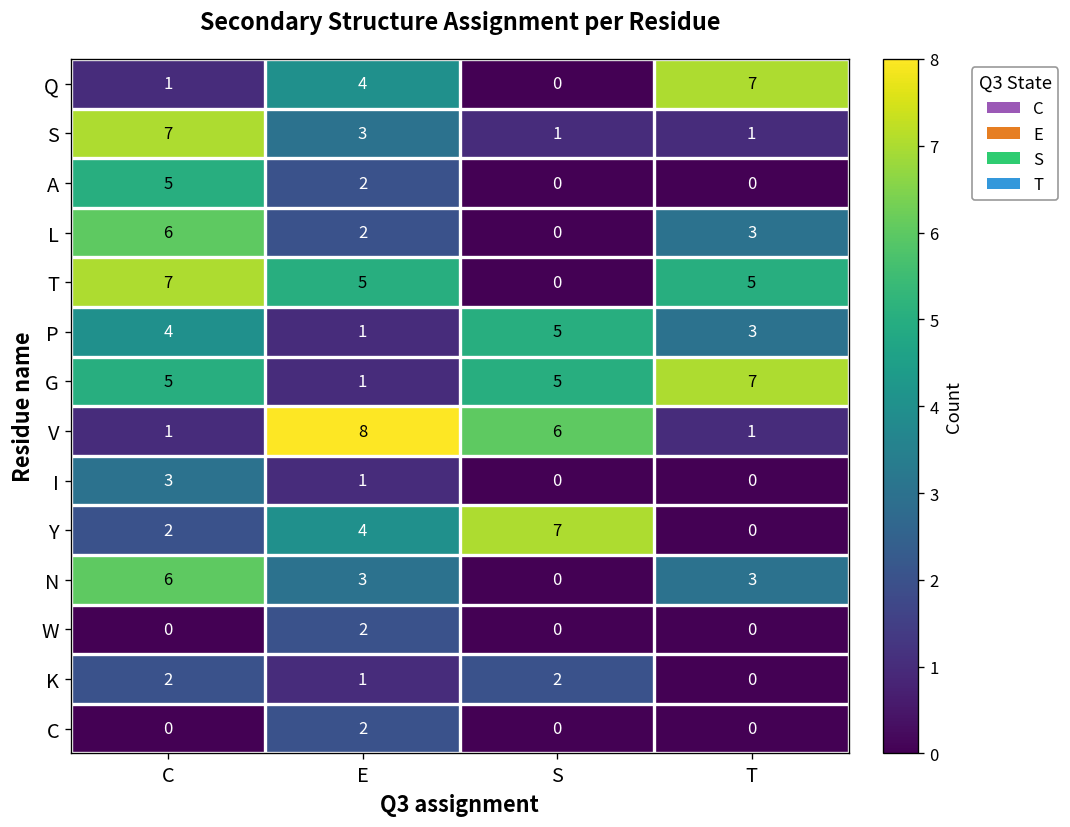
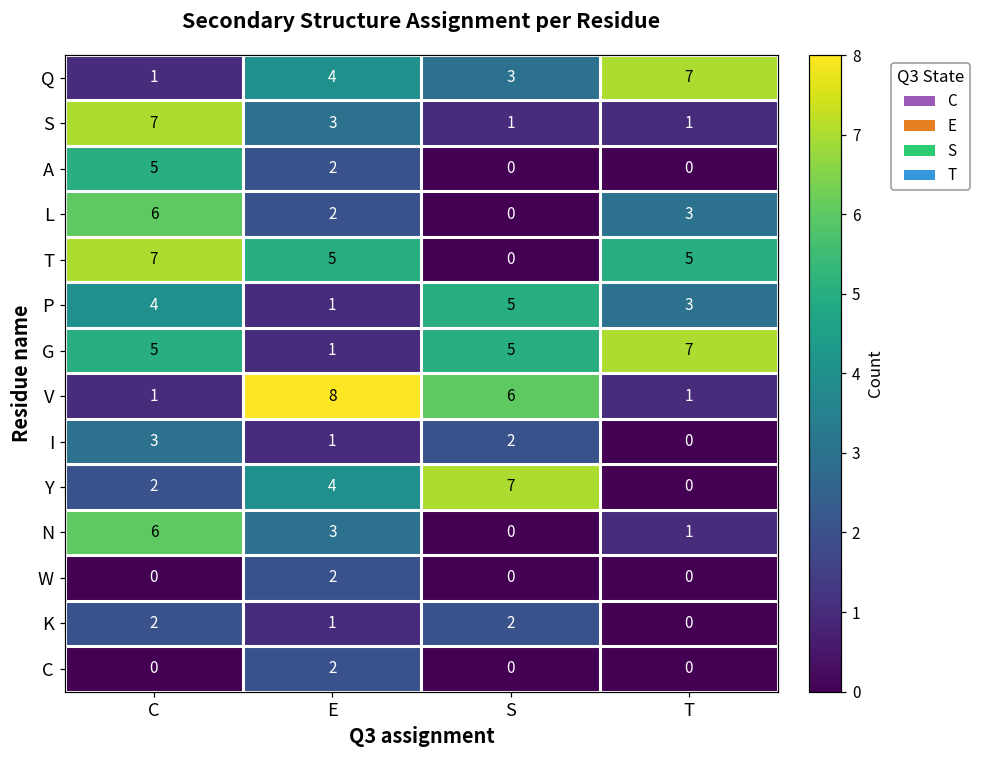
Q, S: 0 -> 3
I, S: 0 -> 2
N, T: 3 -> 1
